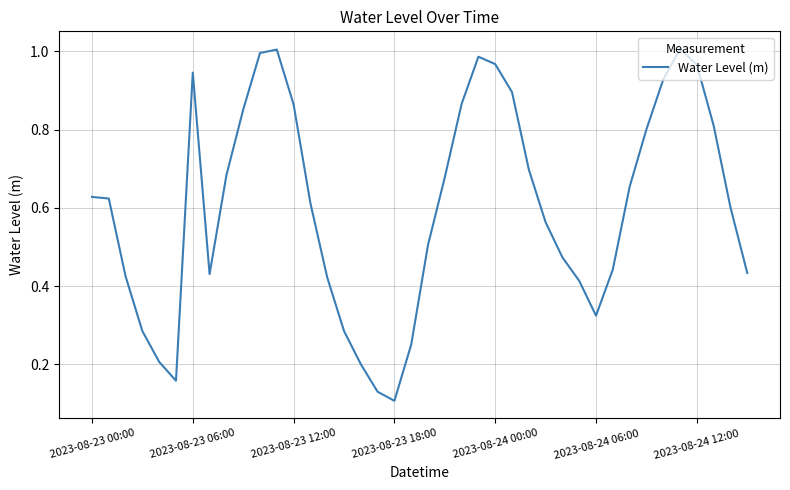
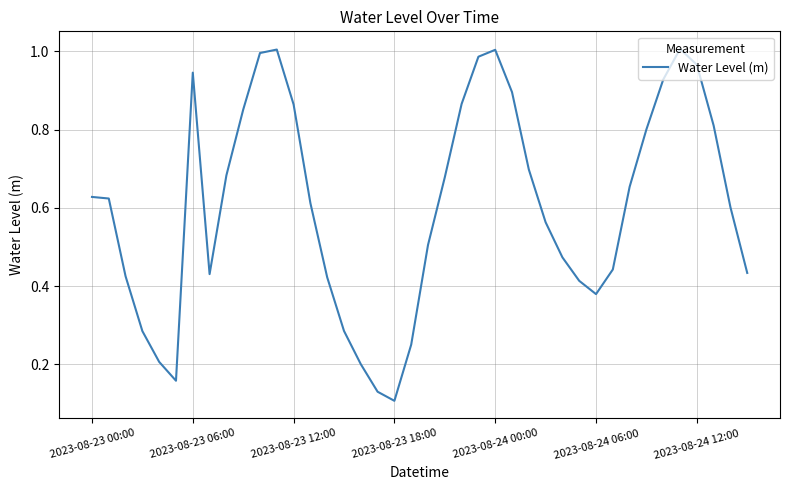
2023-08-24 00:00: 0.97 -> 1.00
2023-08-24 06:00: 0.32 -> 0.38
